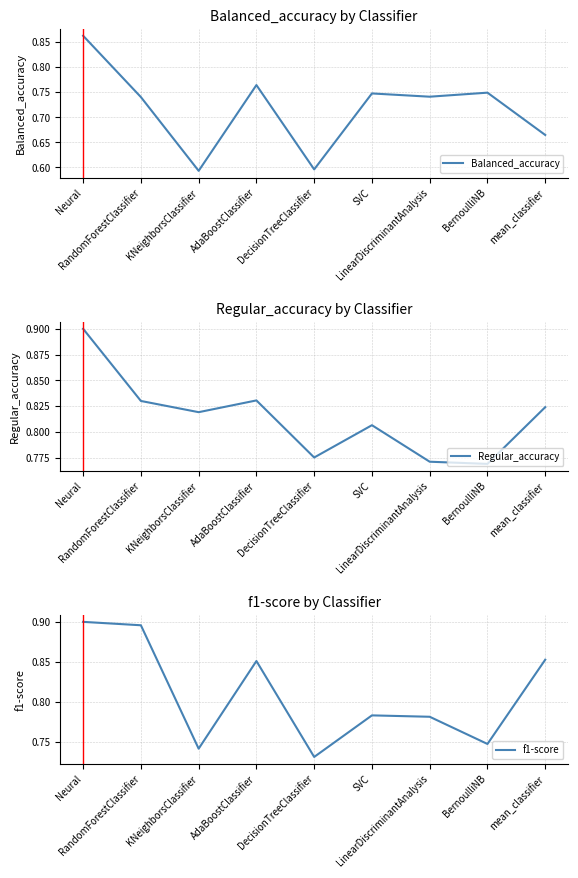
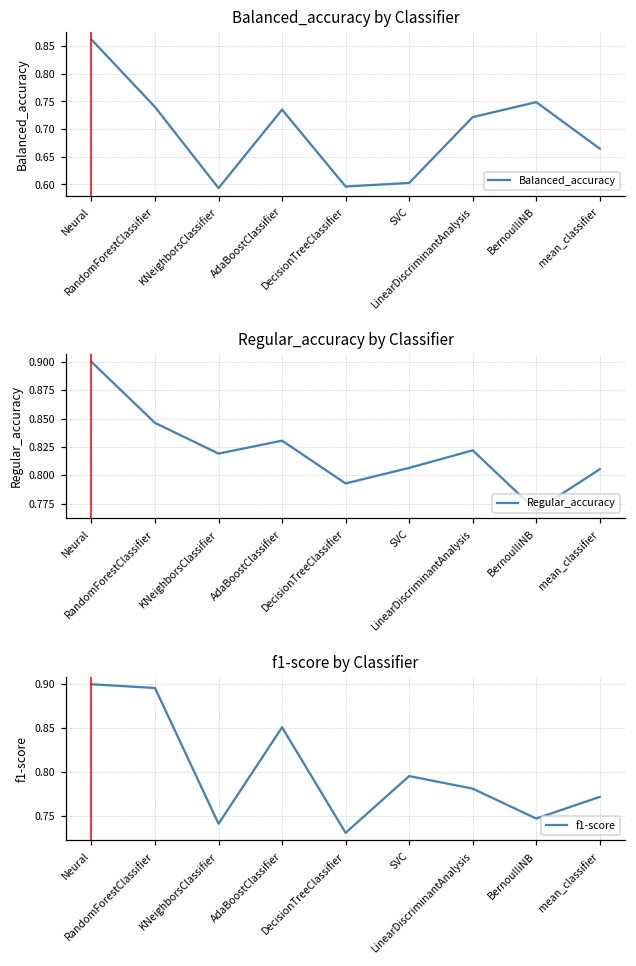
Balanced_accuracy by Classifier, AdaBoostClassifier: 0.76 -> 0.74
Balanced_accuracy by Classifier, SVC: 0.75 -> 0.60
Balanced_accuracy by Classifier, LinearDiscriminantAnalysis: 0.74 -> 0.72
Regular_accuracy by Classifier, RandomForestClassifier: 0.830 -> 0.846
Regular_accuracy by Classifier, DecisionTreeClassifier: 0.775 -> 0.793
Regular_accuracy by Classifier, LinearDiscriminantAnalysis: 0.771 -> 0.822
Regular_accuracy by Classifier, mean_classifier: 0.824 -> 0.805
f1-score by Classifier, SVC: 0.78 -> 0.80
f1-score by Classifier, mean_classifier: 0.85 -> 0.77
